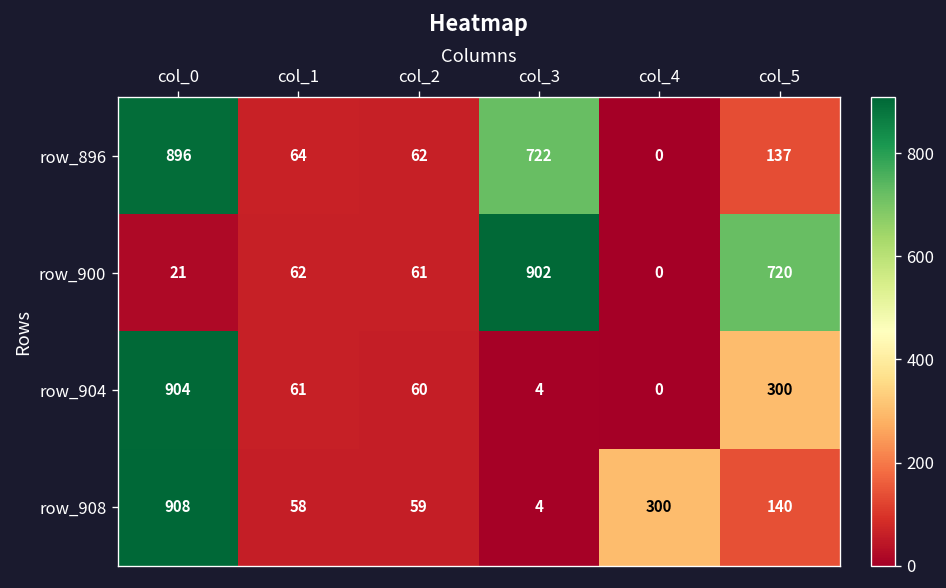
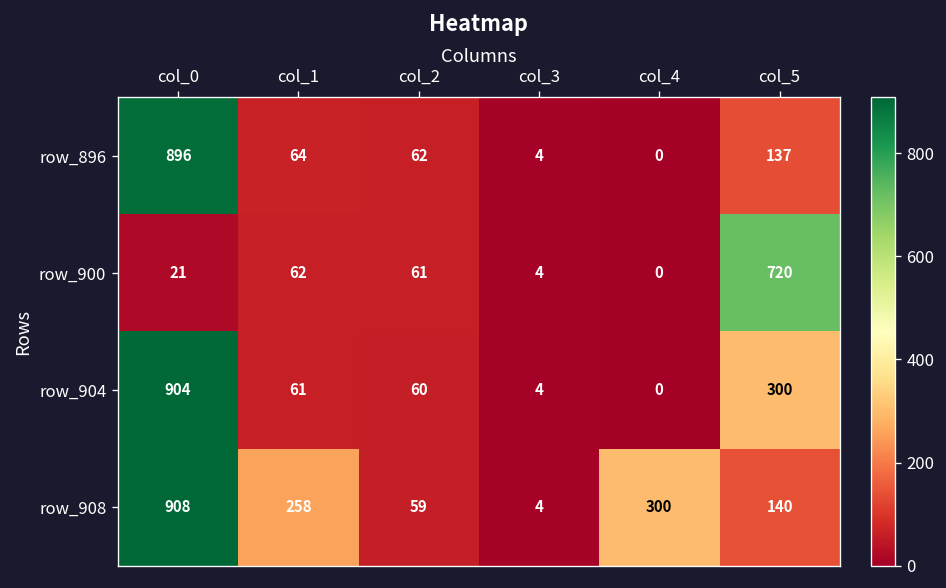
row_896, col_3: 722 -> 4
row_900, col_3: 902 -> 4
row_908, col_1: 58 -> 258
